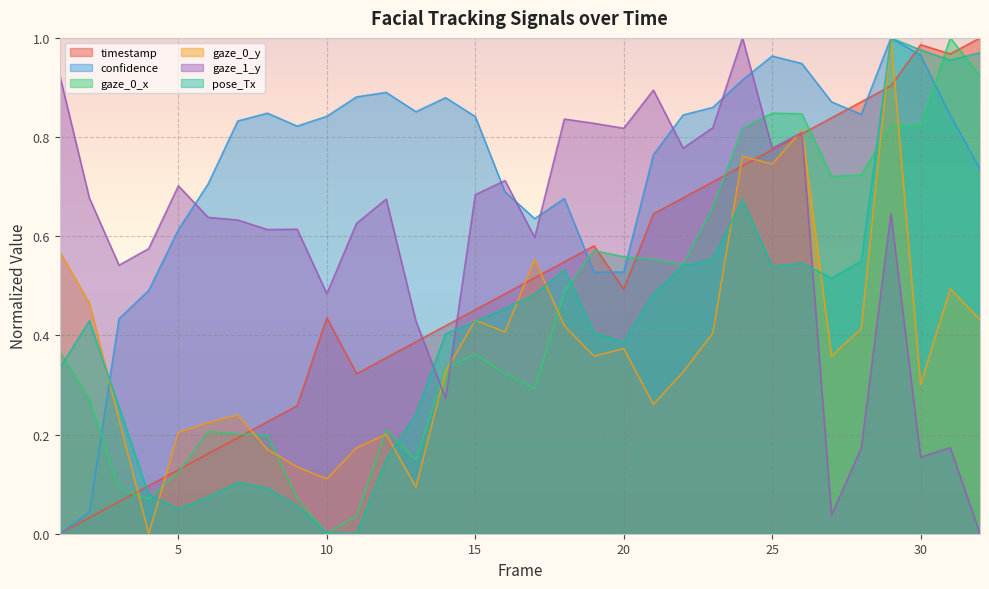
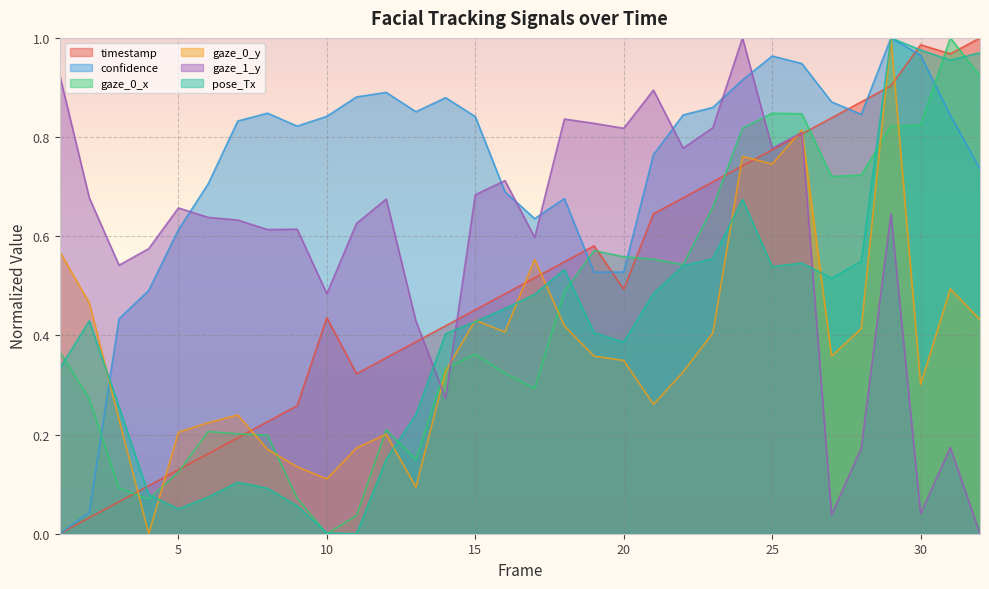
gaze_1_y, 5: 0.70 -> 0.66
gaze_0_y, 20: 0.37 -> 0.35
gaze_1_y, 30: 0.15 -> 0.04
